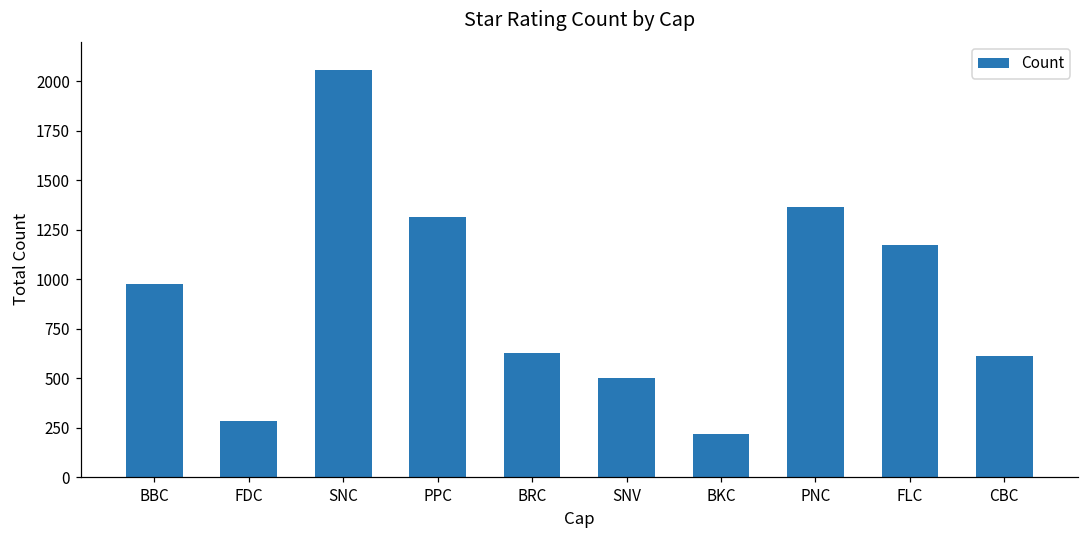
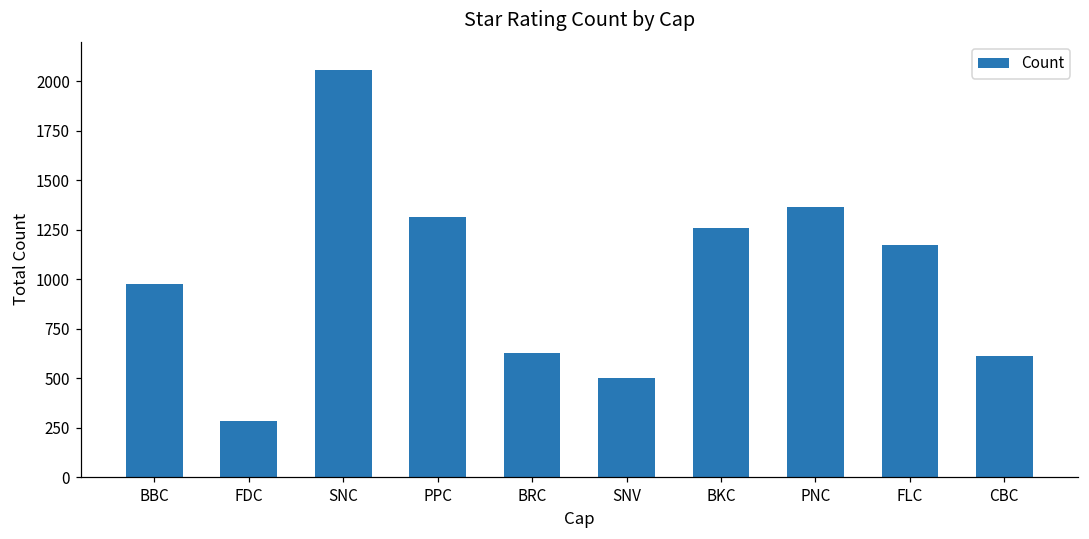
BKC: 220 -> 1260
